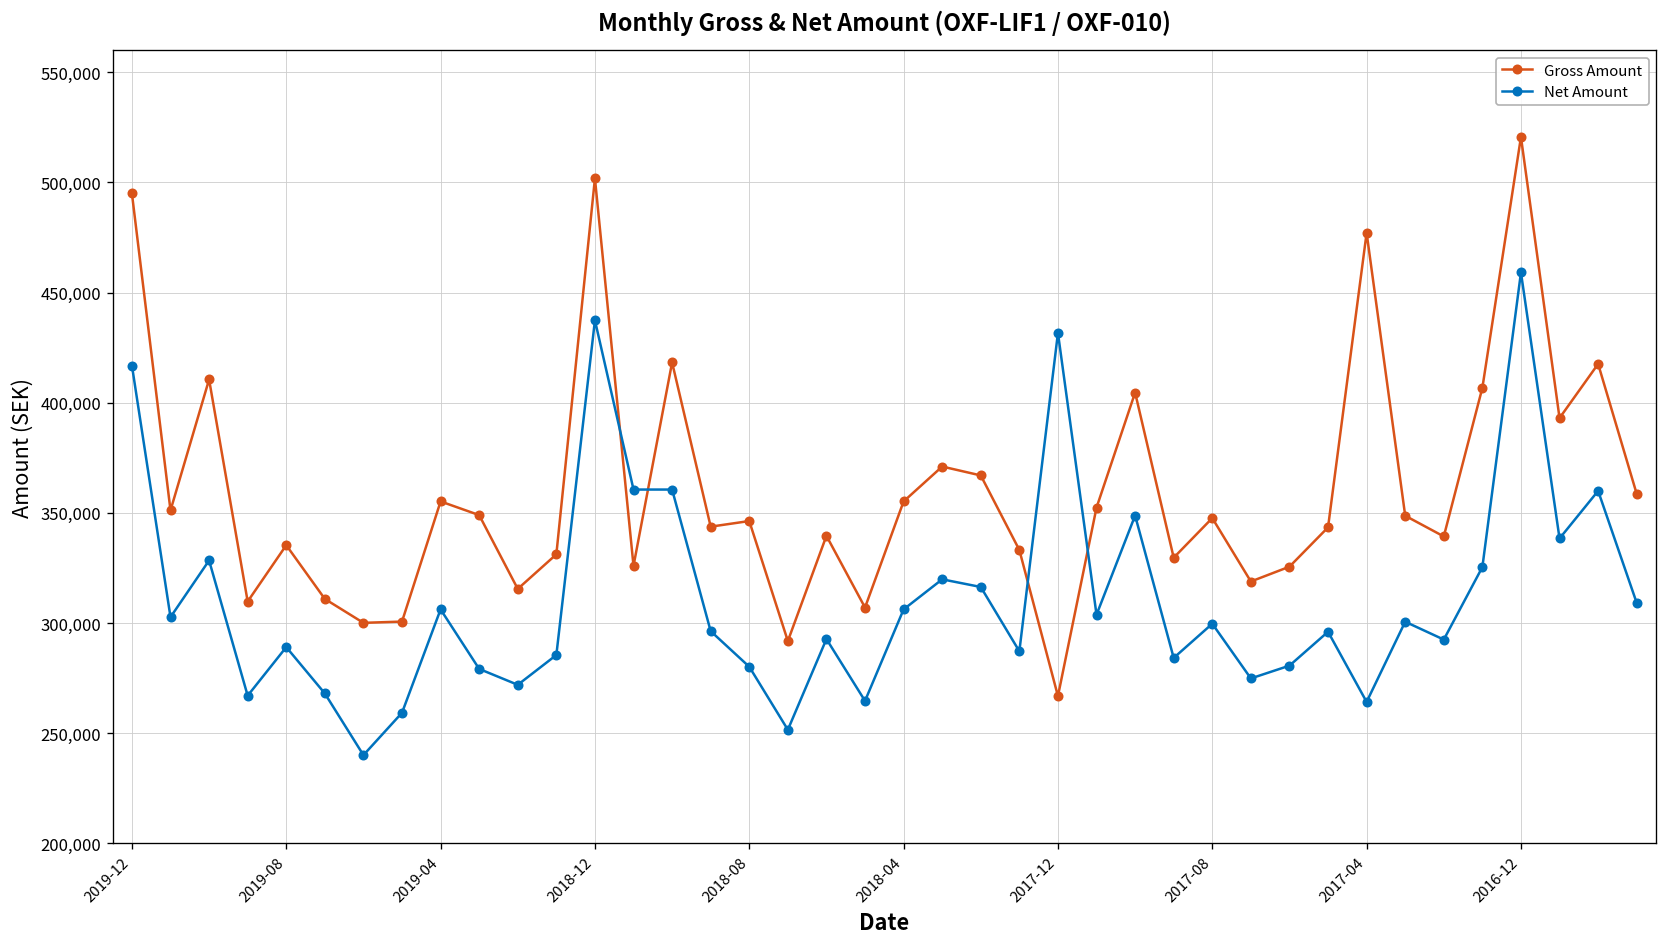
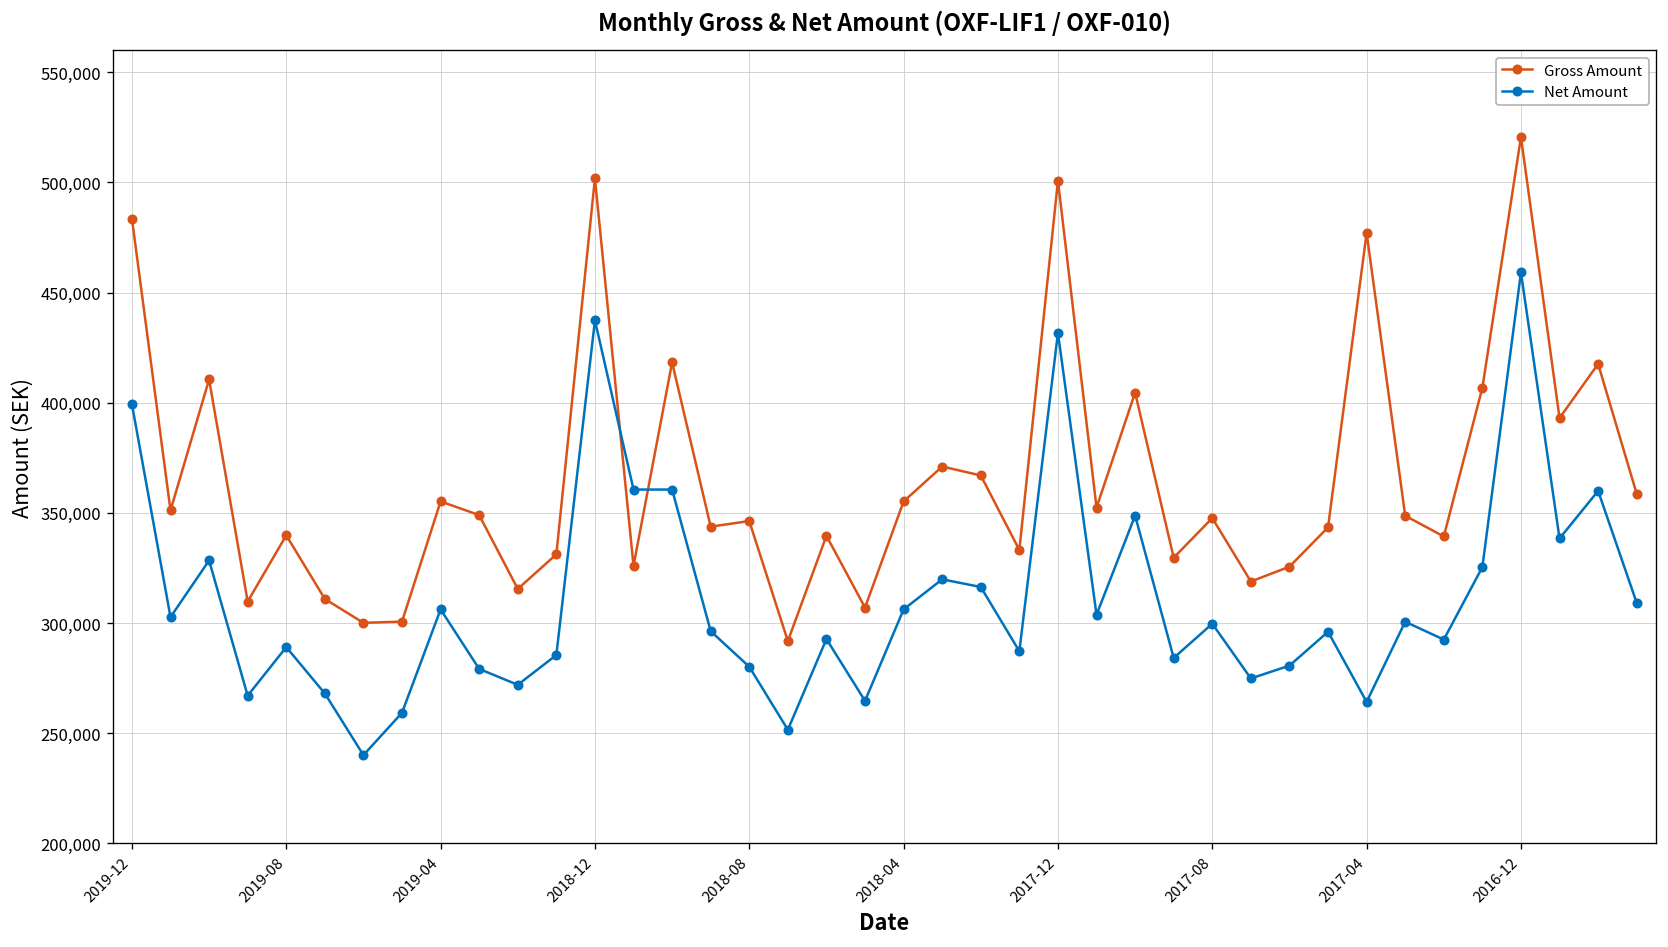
Gross Amount, 2019-12: 495,000 -> 484,000
Net Amount, 2019-12: 417,000 -> 399,000
Gross Amount, 2019-08: 335,000 -> 340,000
Gross Amount, 2017-12: 267,000 -> 501,000
